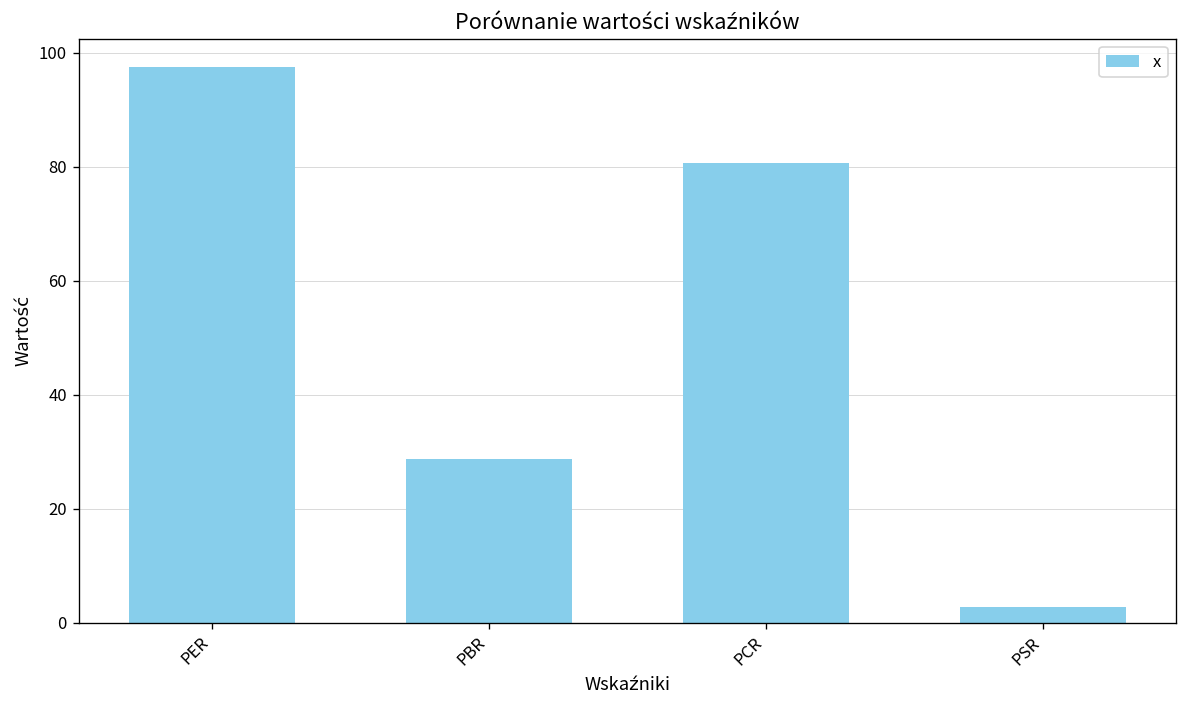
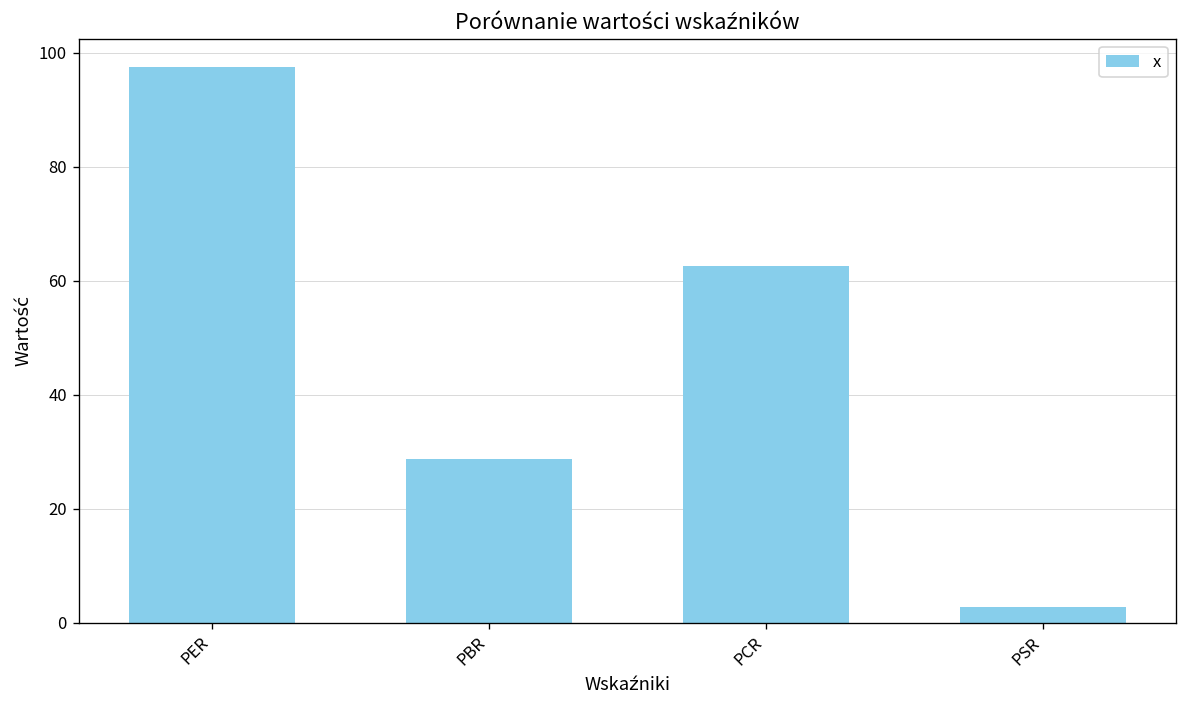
PCR: 81 -> 63
